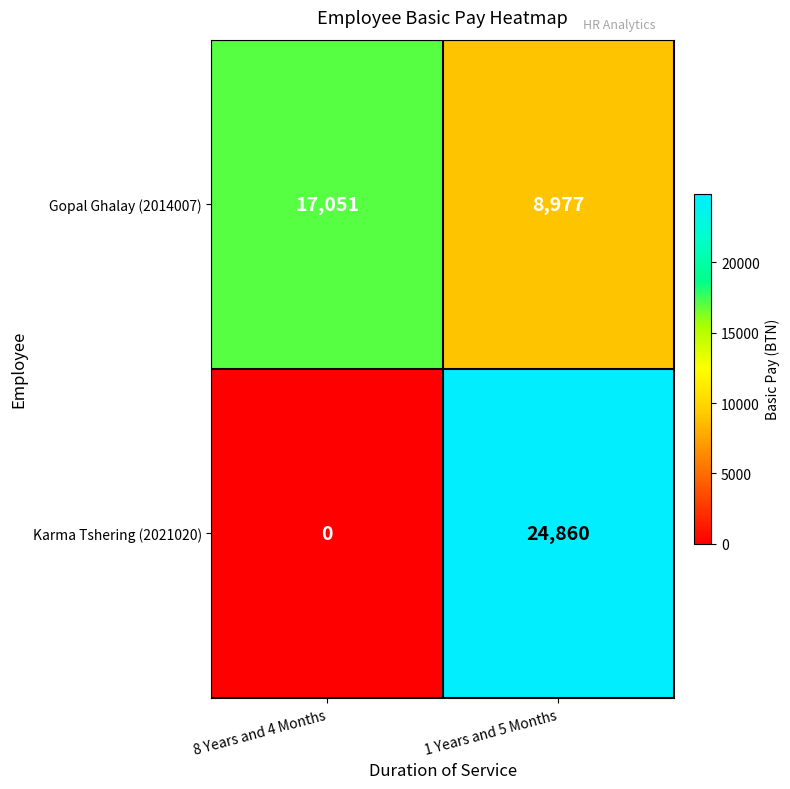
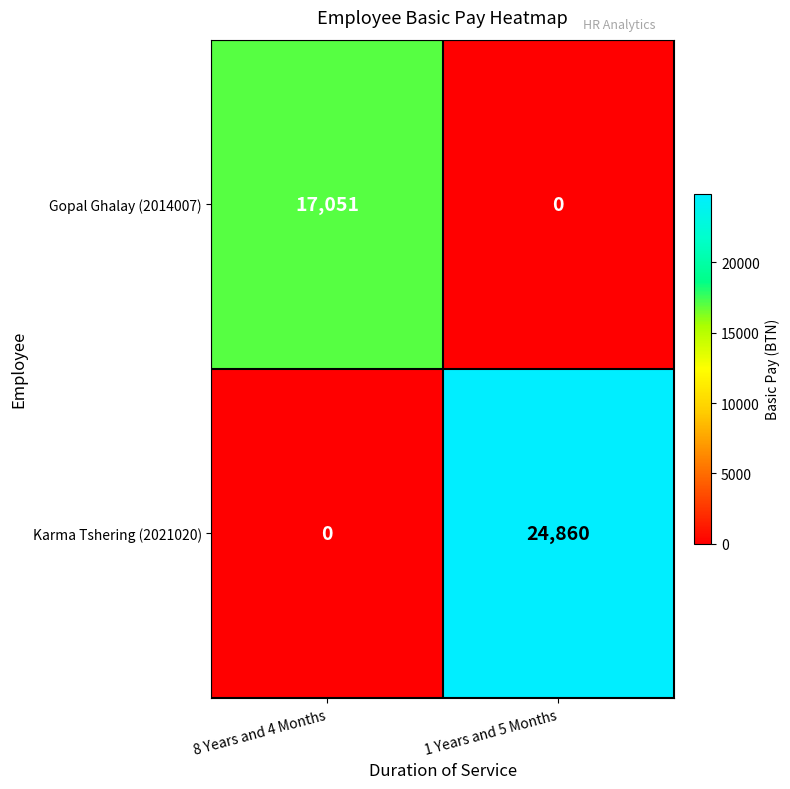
Gopal Ghalay (2014007), 1 Years and 5 Months: 8,977 -> 0
